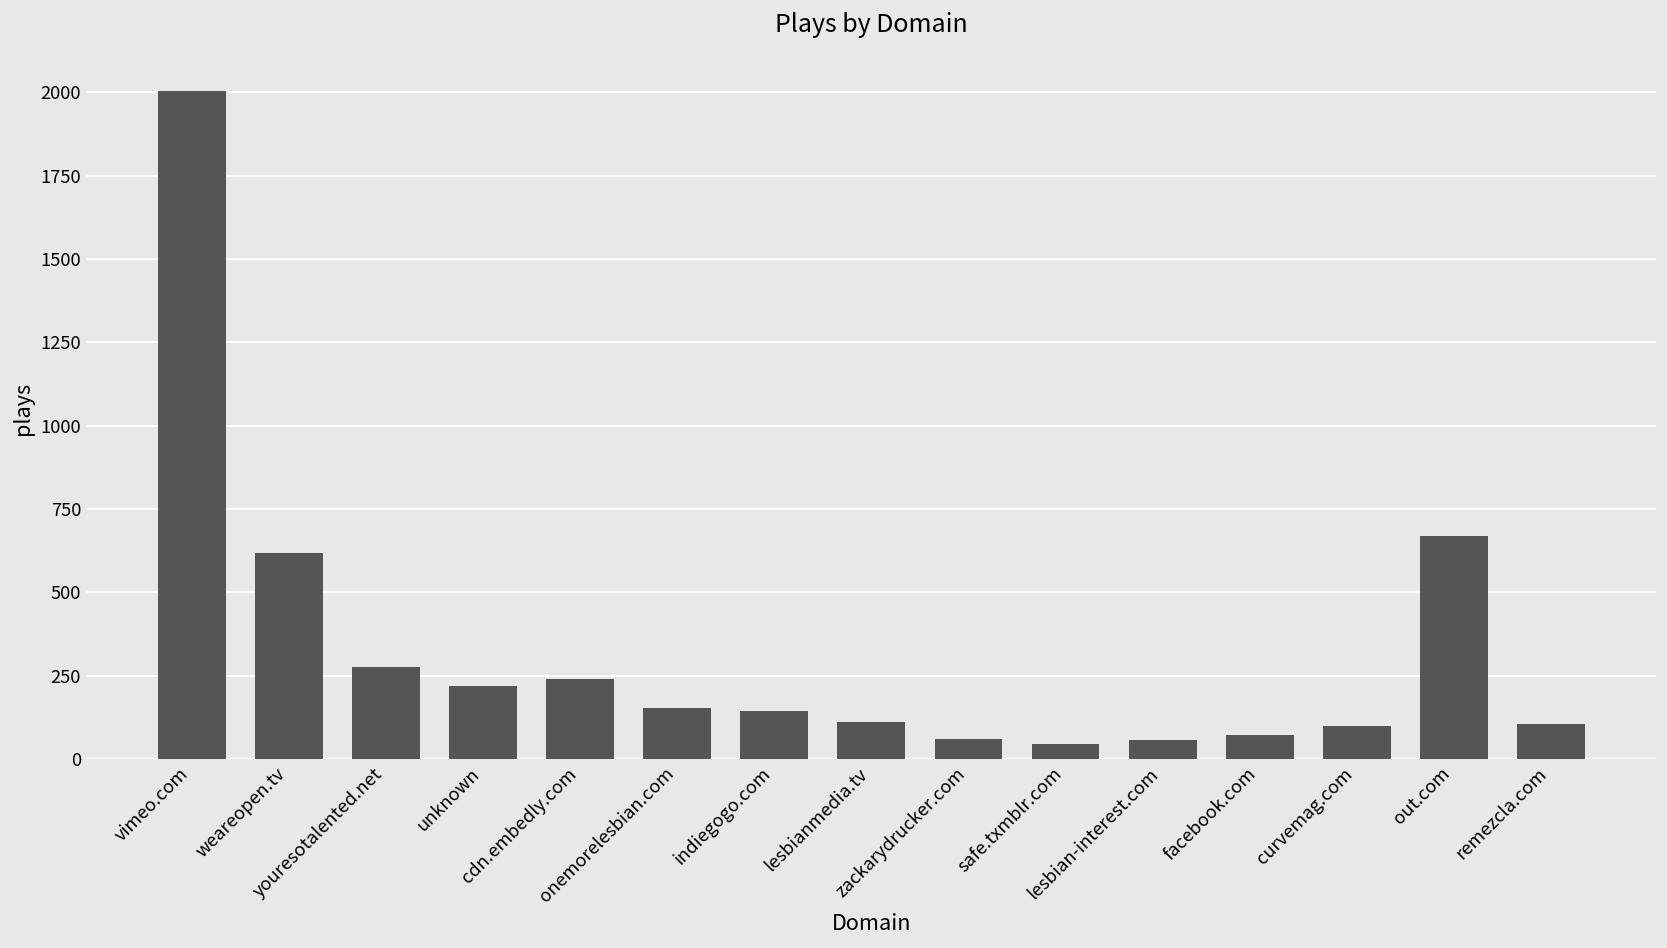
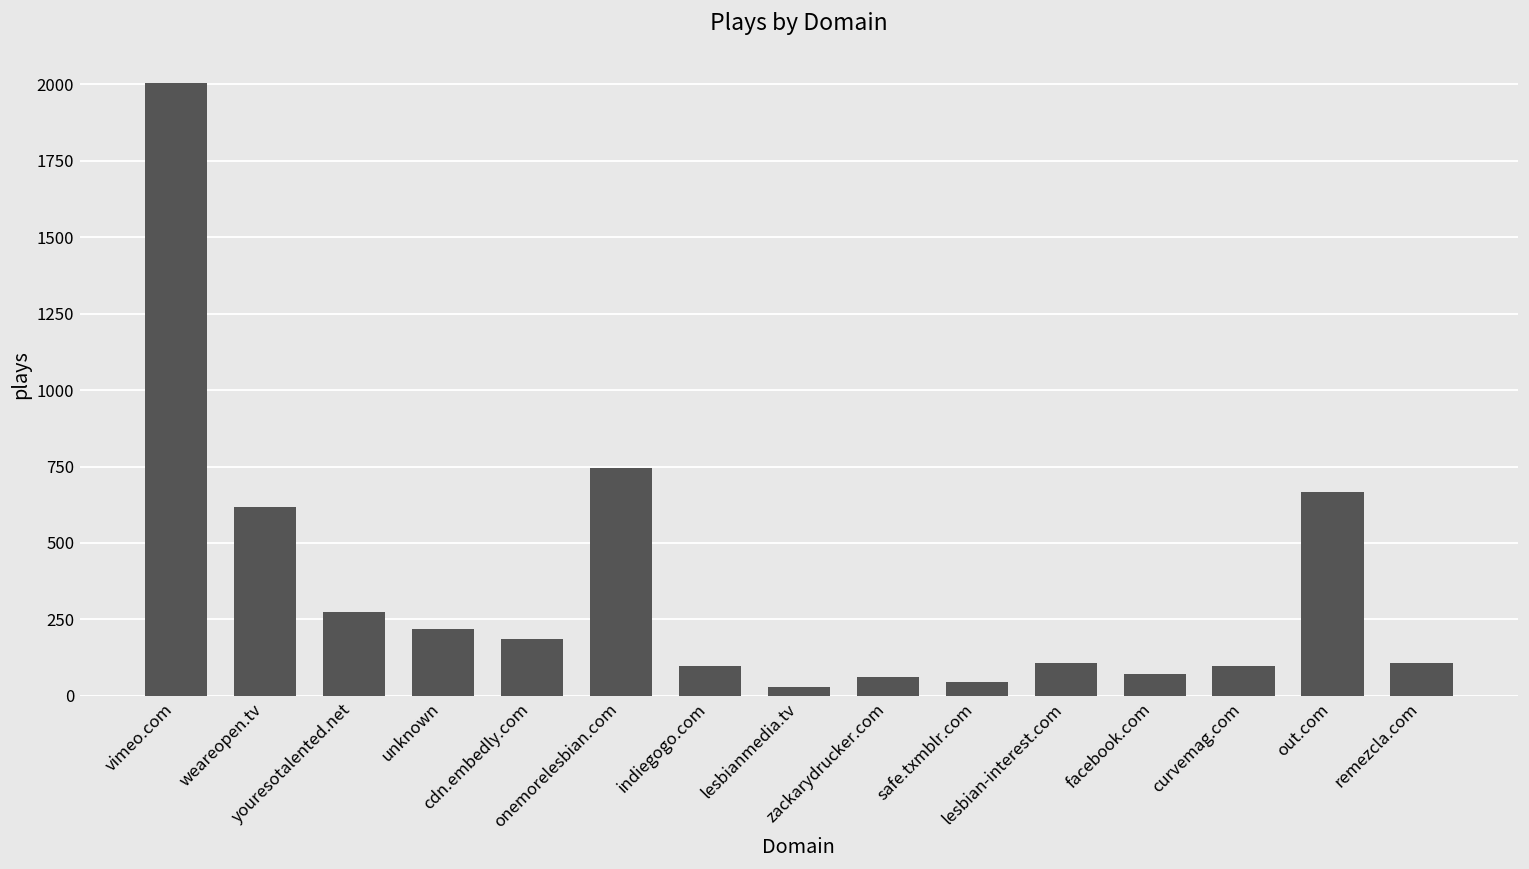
cdn.embedly.com: 240 -> 190
onemorelesbian.com: 150 -> 740
indiegogo.com: 140 -> 100
lesbianmedia.tv: 110 -> 30
lesbian-interest.com: 60 -> 110
